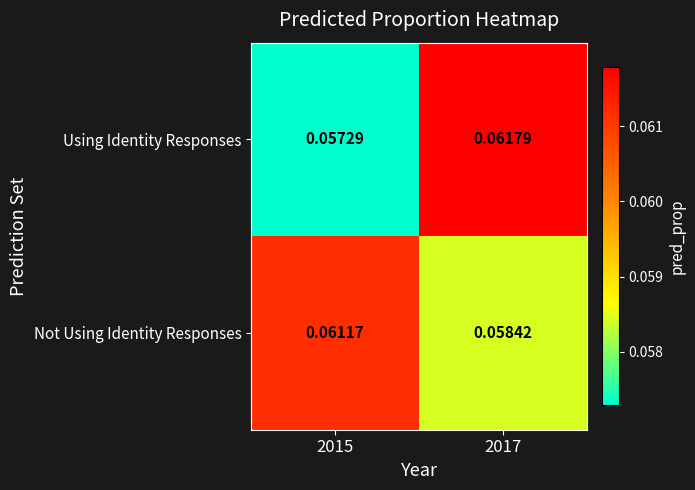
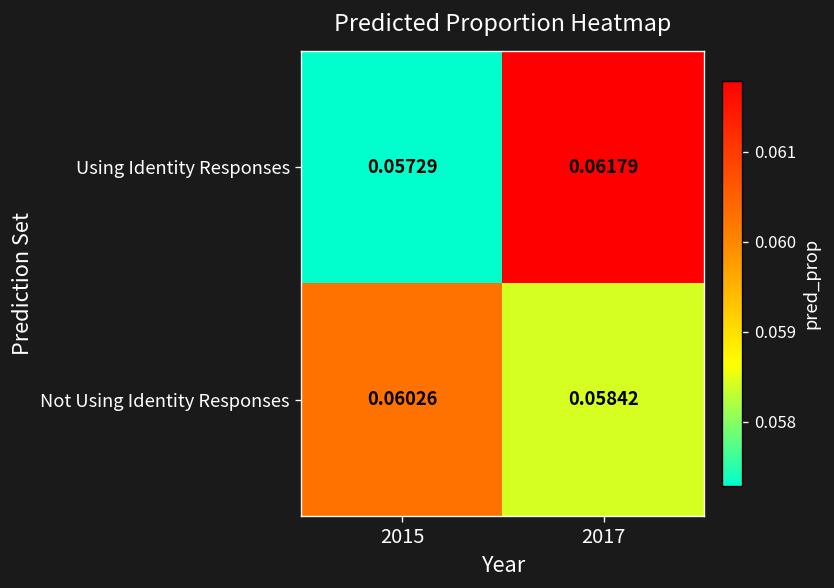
Not Using Identity Responses, 2015: 0.06117 -> 0.06026
